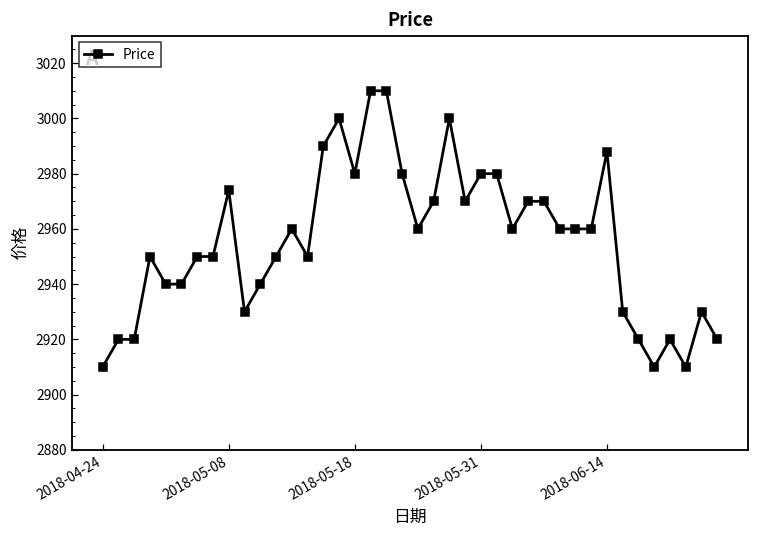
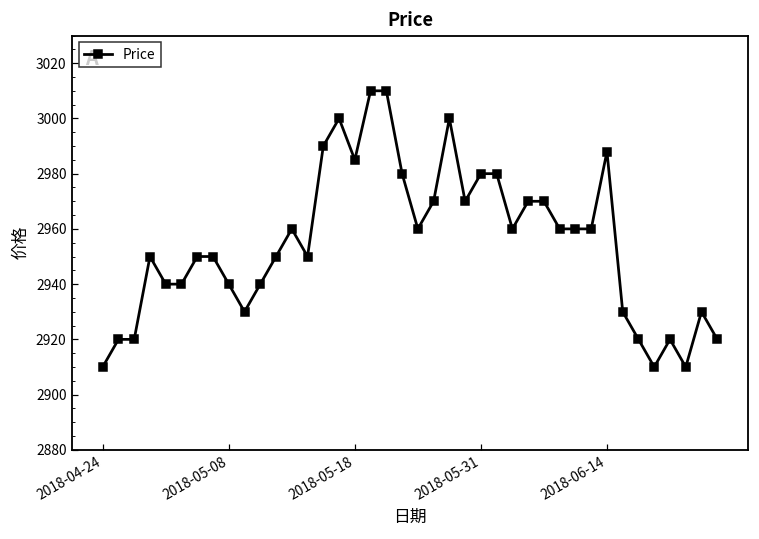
2018-05-08: 2974 -> 2940
2018-05-18: 2980 -> 2985
